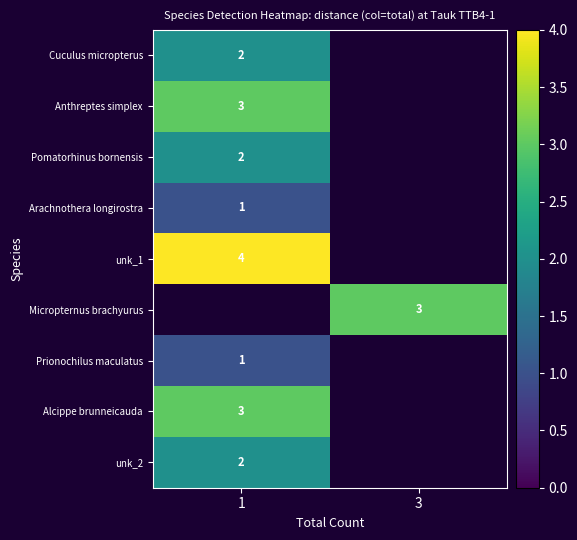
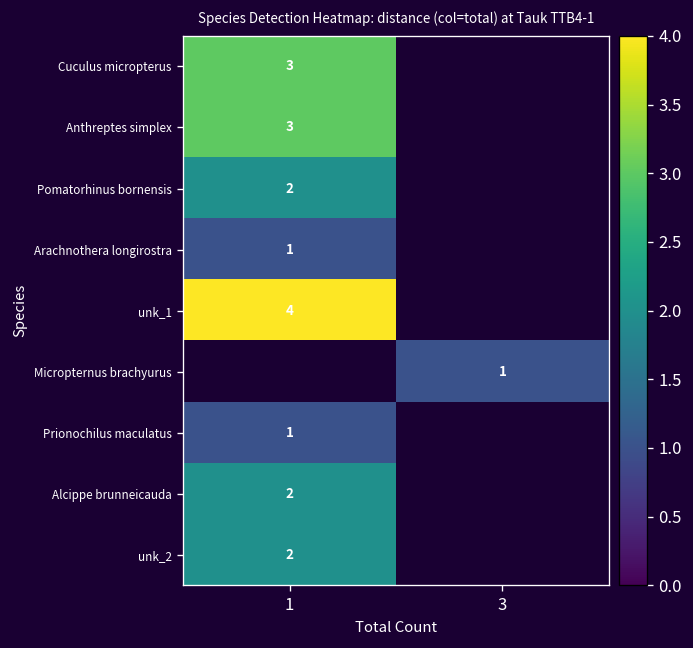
Cuculus micropterus, 1: 2 -> 3
Micropternus brachyurus, 3: 3 -> 1
Alcippe brunneicauda, 1: 3 -> 2
